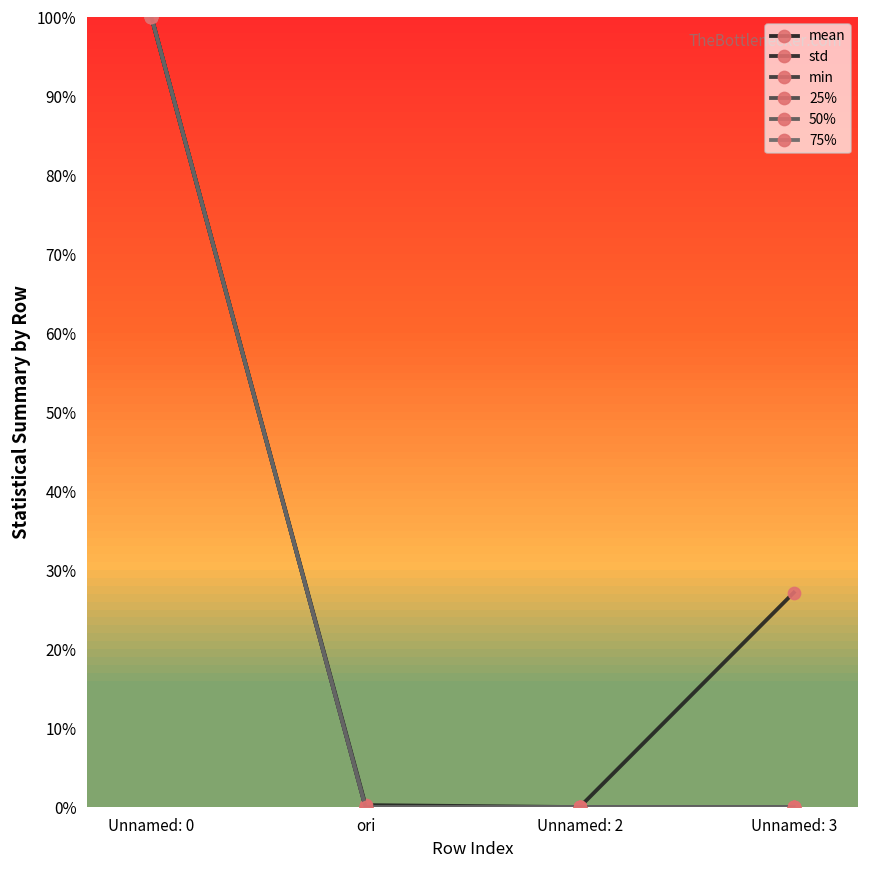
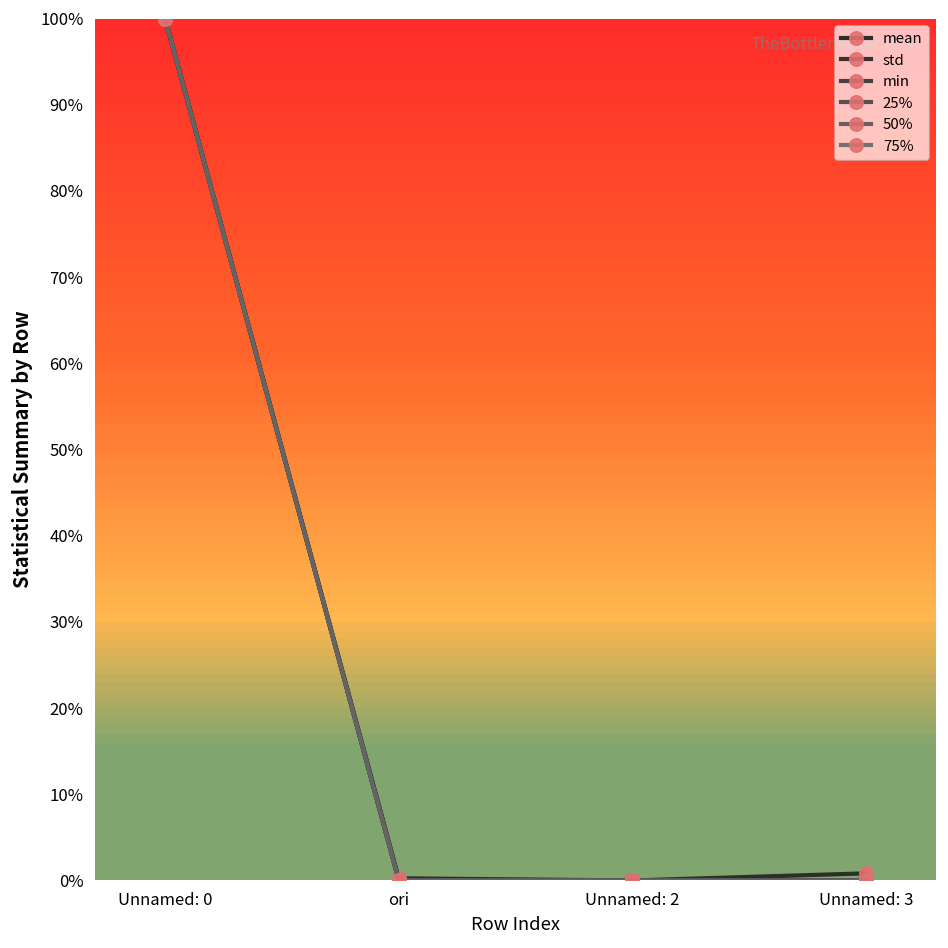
std, Unnamed: 3: 27% -> 1%
